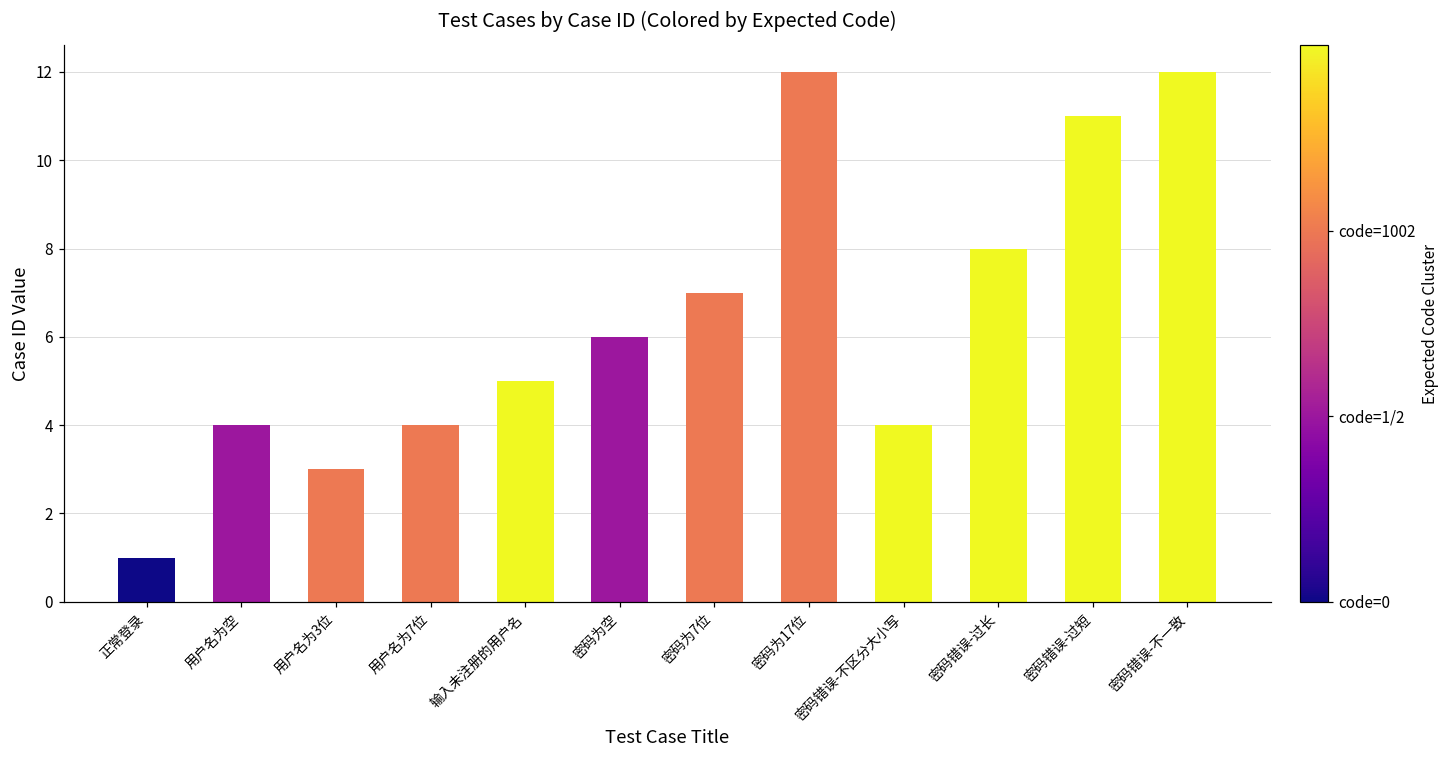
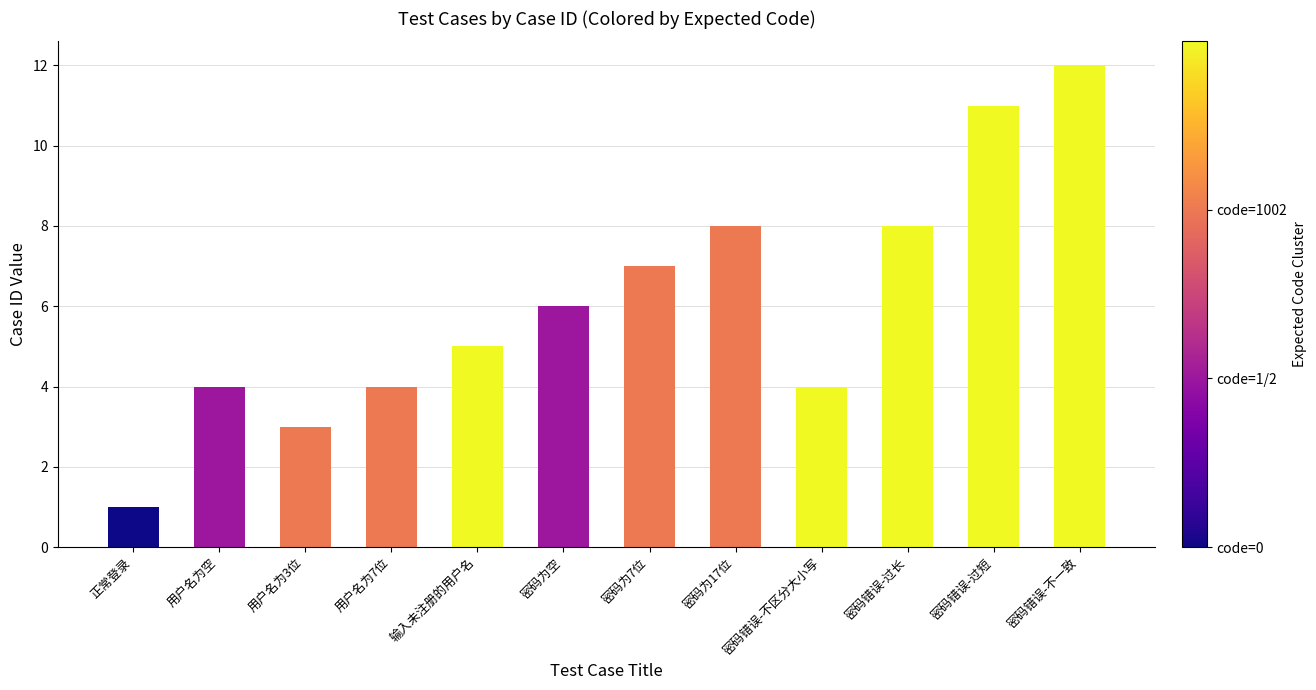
密码为17位: 12 -> 8
